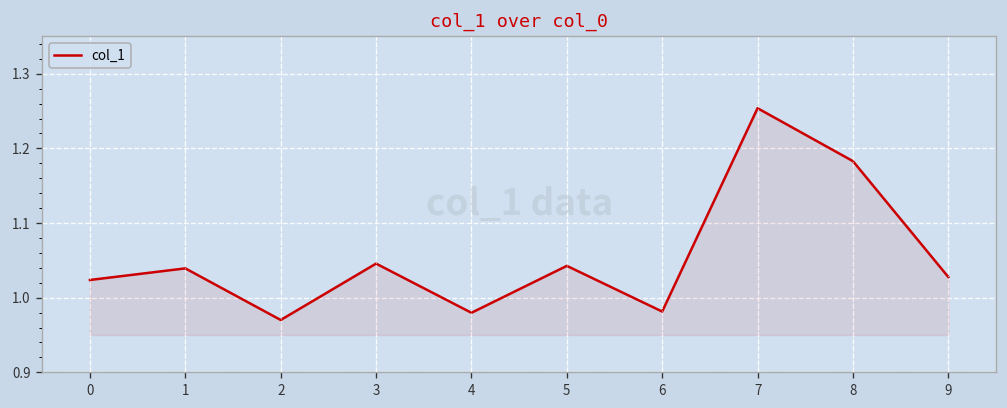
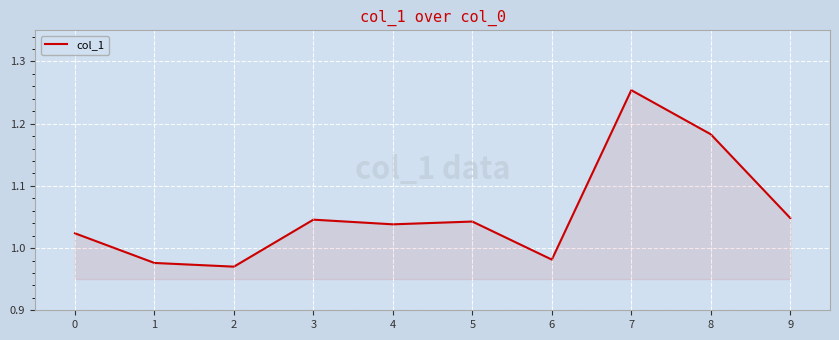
1: 1.04 -> 0.98
4: 0.98 -> 1.04
9: 1.03 -> 1.05
